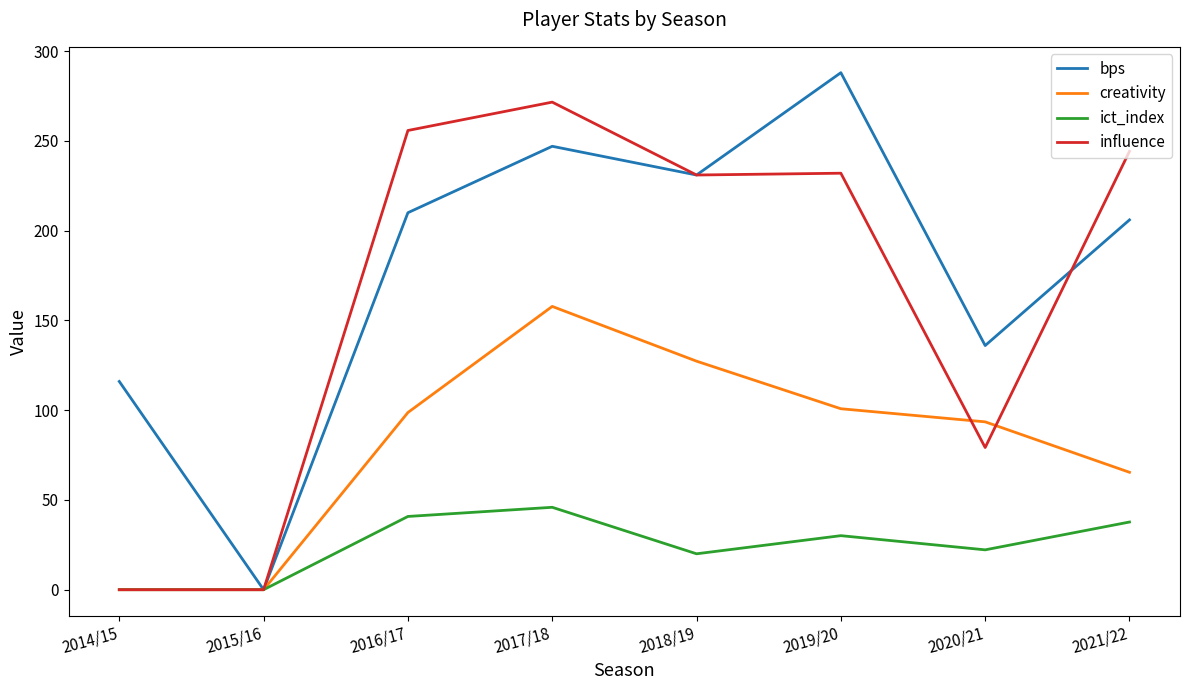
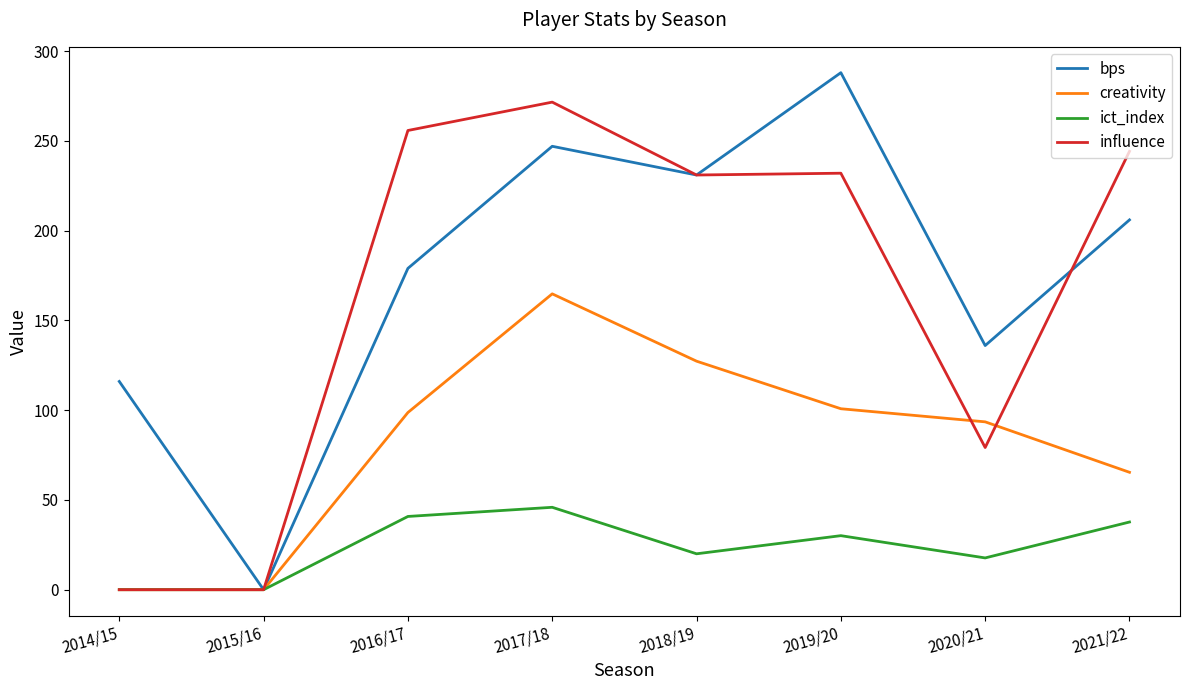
bps, 2016/17: 210 -> 179
creativity, 2017/18: 158 -> 165
ict_index, 2020/21: 22 -> 18
